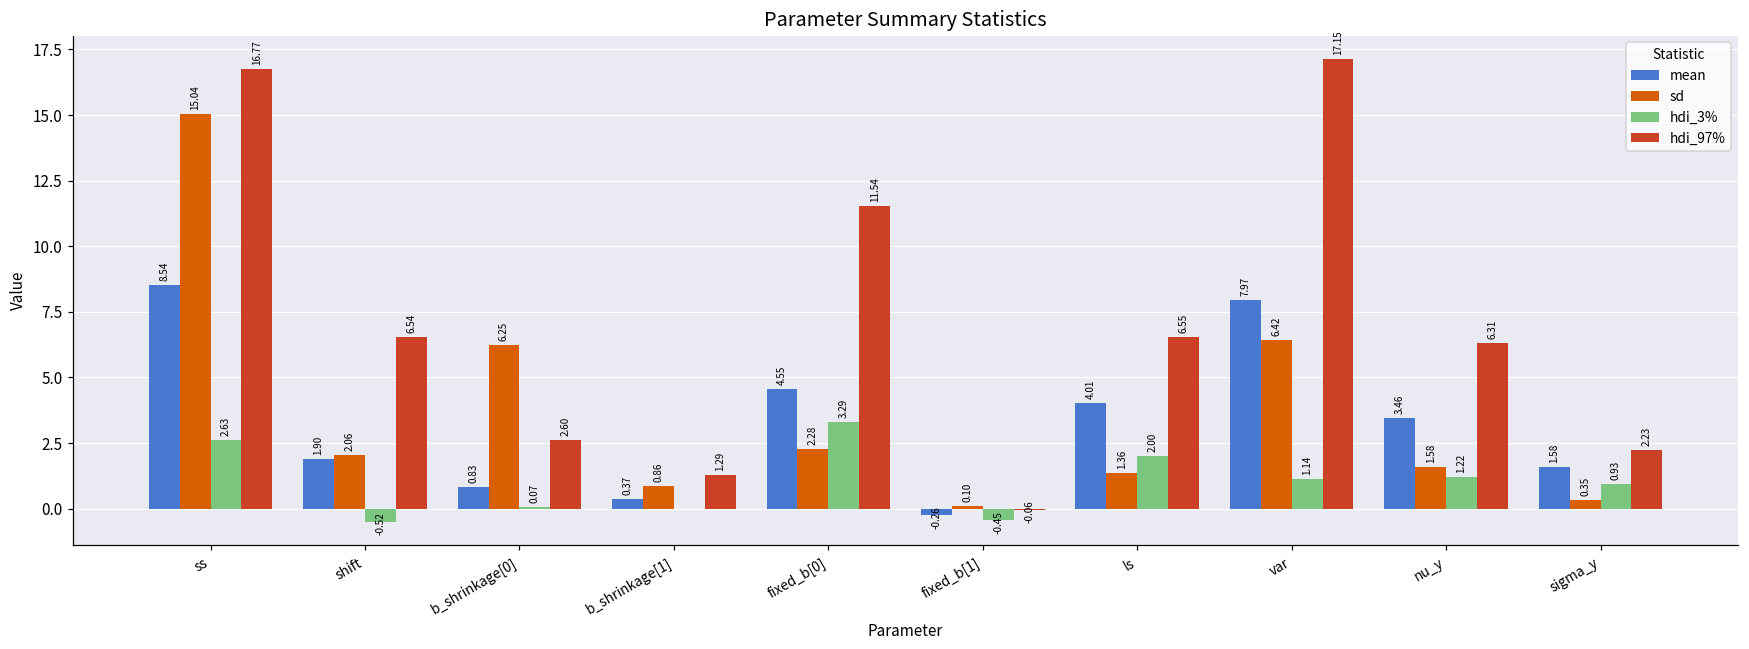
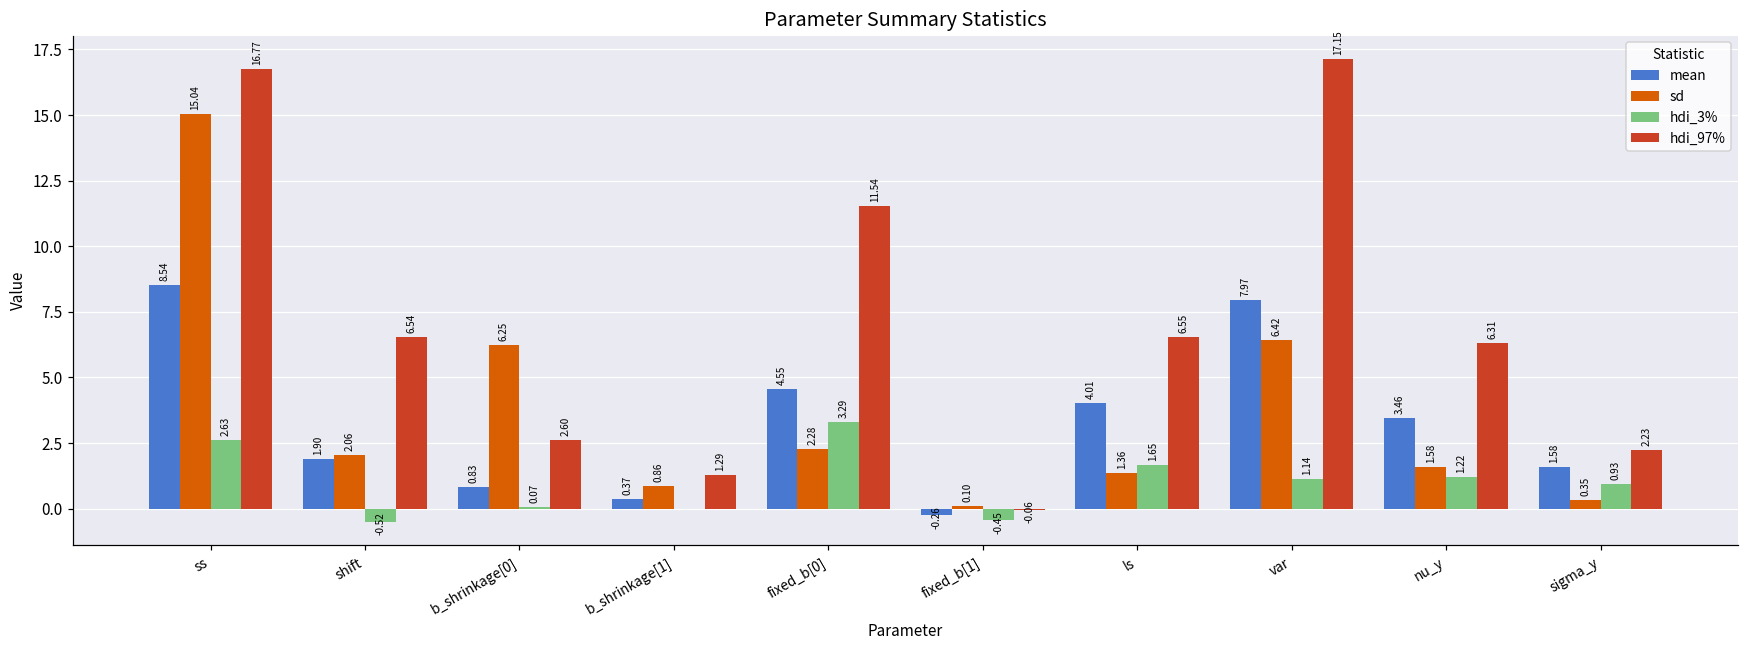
hdi_3%, ls: 2.00 -> 1.65
